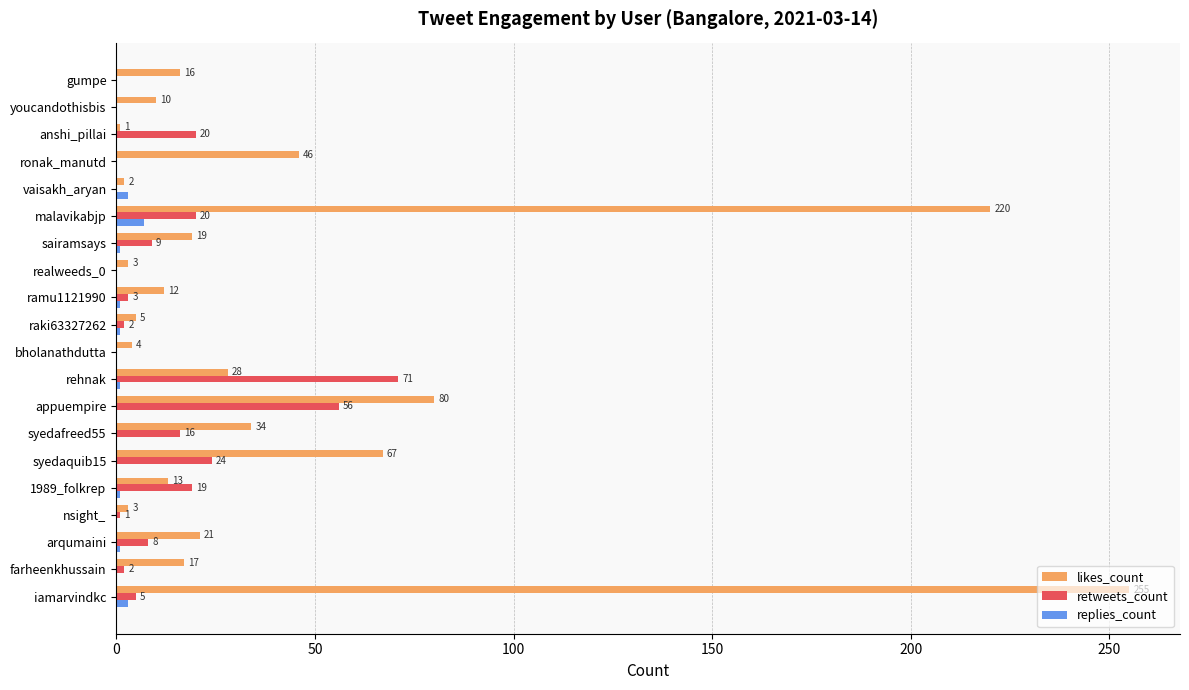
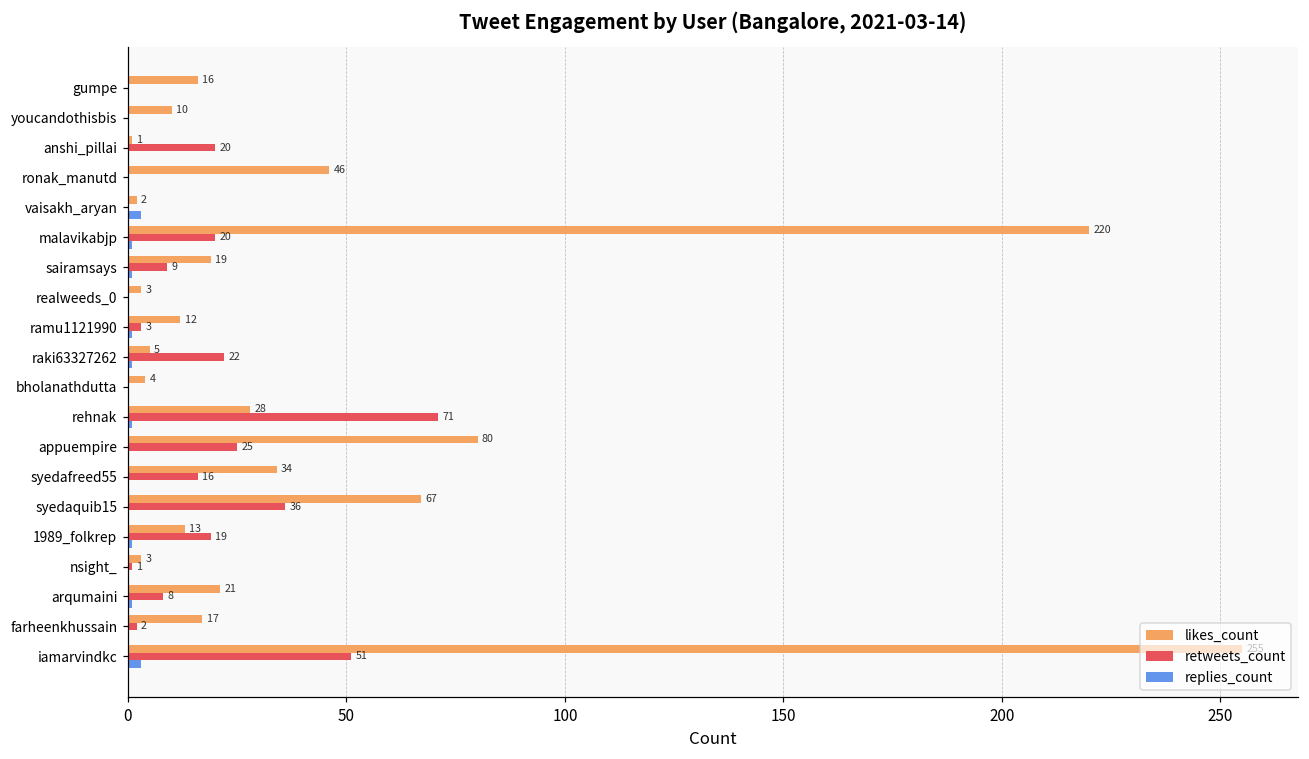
replies_count, malavikabjp: 7 -> 1
retweets_count, raki63327262: 2 -> 22
retweets_count, appuempire: 56 -> 25
retweets_count, syedaquib15: 24 -> 36
retweets_count, iamarvindkc: 5 -> 51
